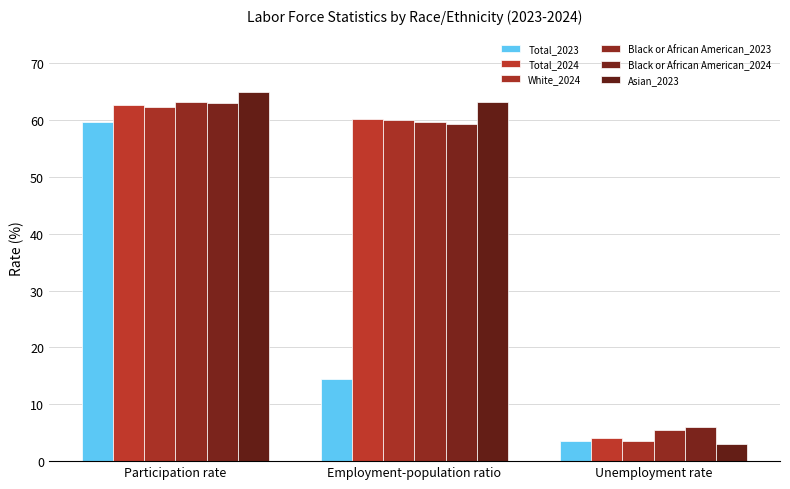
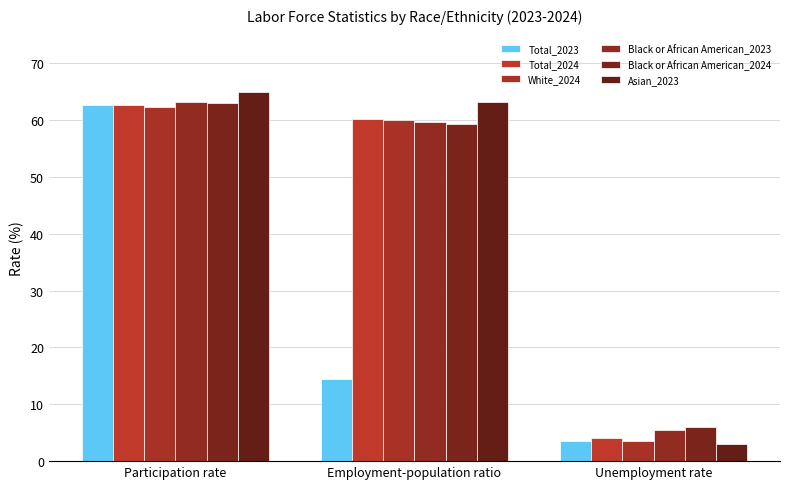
Total_2023, Participation rate: 60 -> 63
